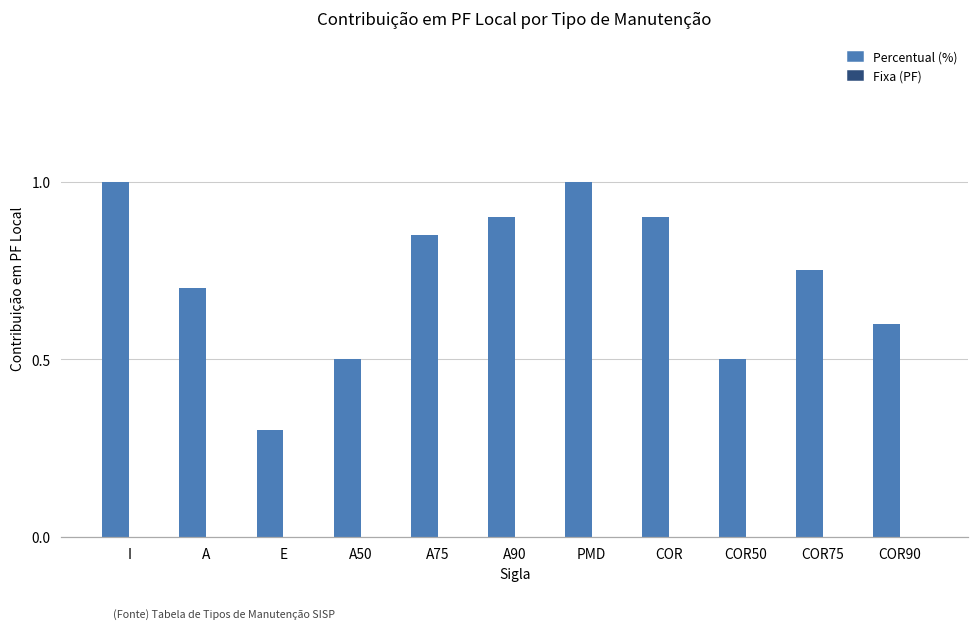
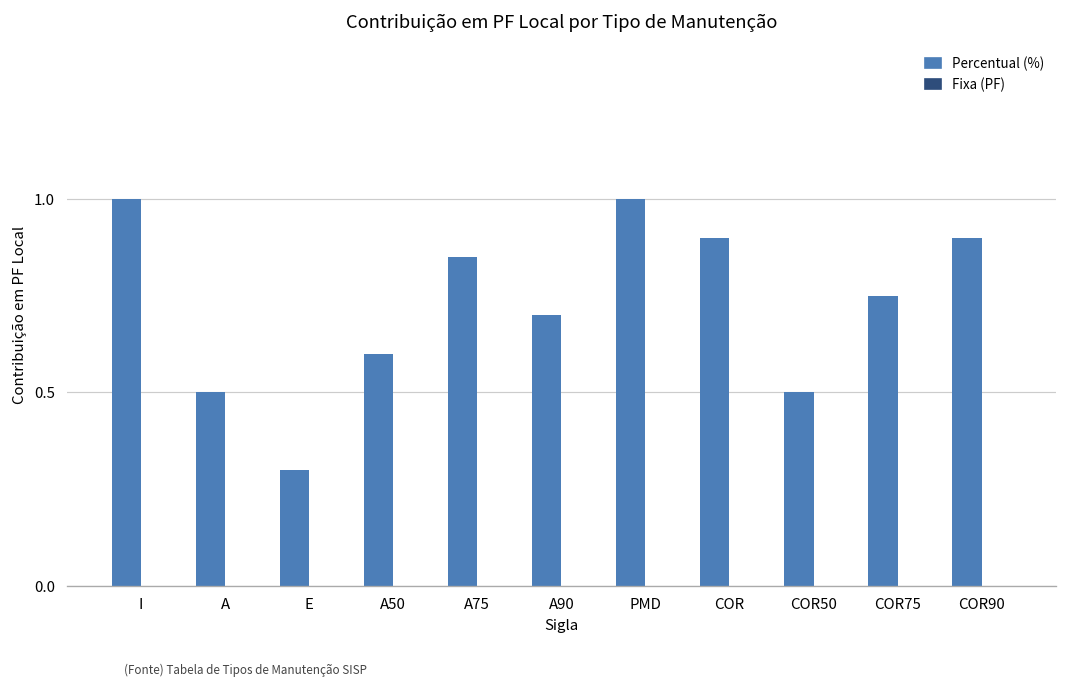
Percentual (%), A: 0.7 -> 0.5
Percentual (%), A50: 0.5 -> 0.6
Percentual (%), A90: 0.9 -> 0.7
Percentual (%), COR90: 0.6 -> 0.9
